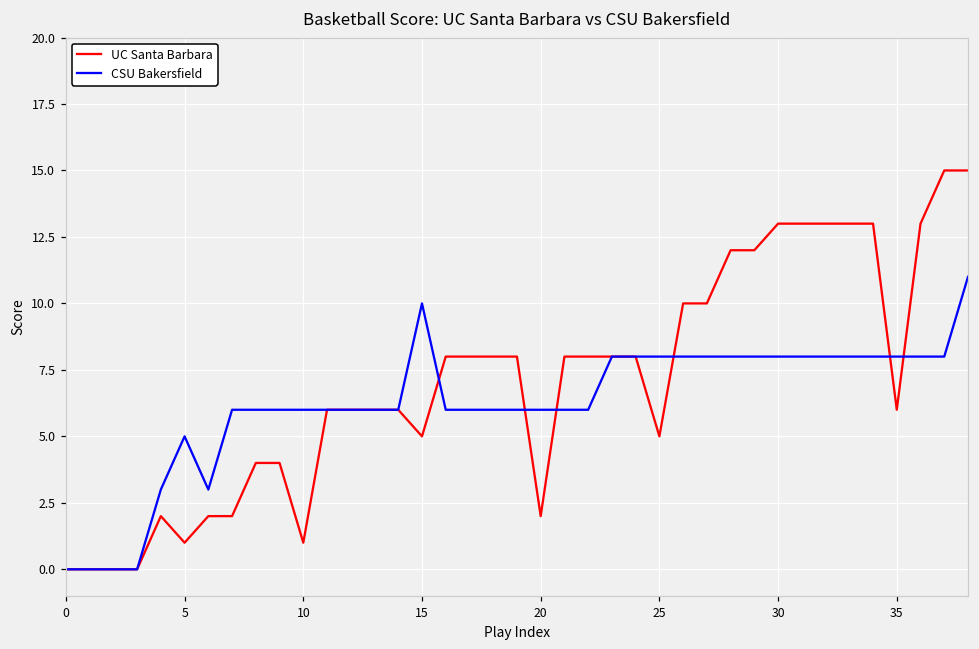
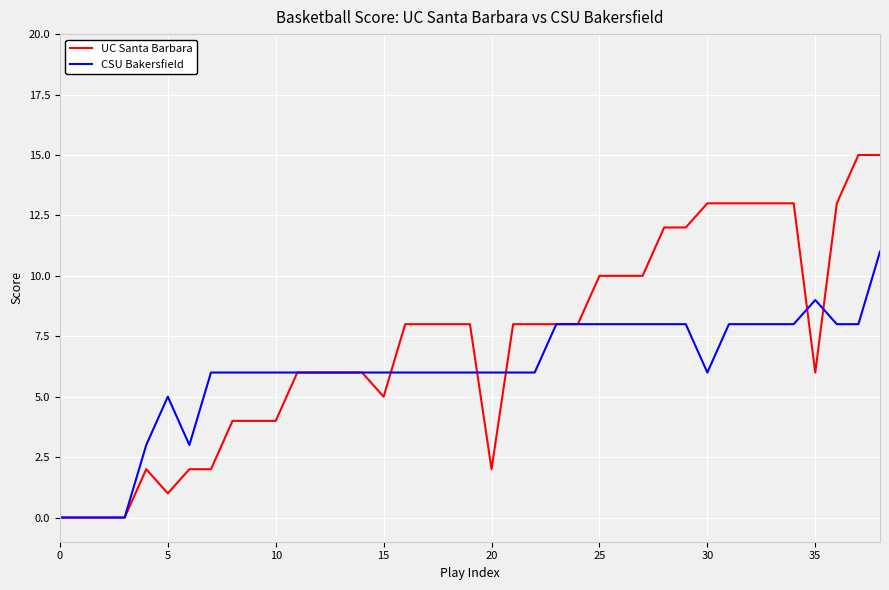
UC Santa Barbara, 10: 1 -> 4
CSU Bakersfield, 15: 10 -> 6
UC Santa Barbara, 25: 5 -> 10
CSU Bakersfield, 30: 8 -> 6
CSU Bakersfield, 35: 8 -> 9
